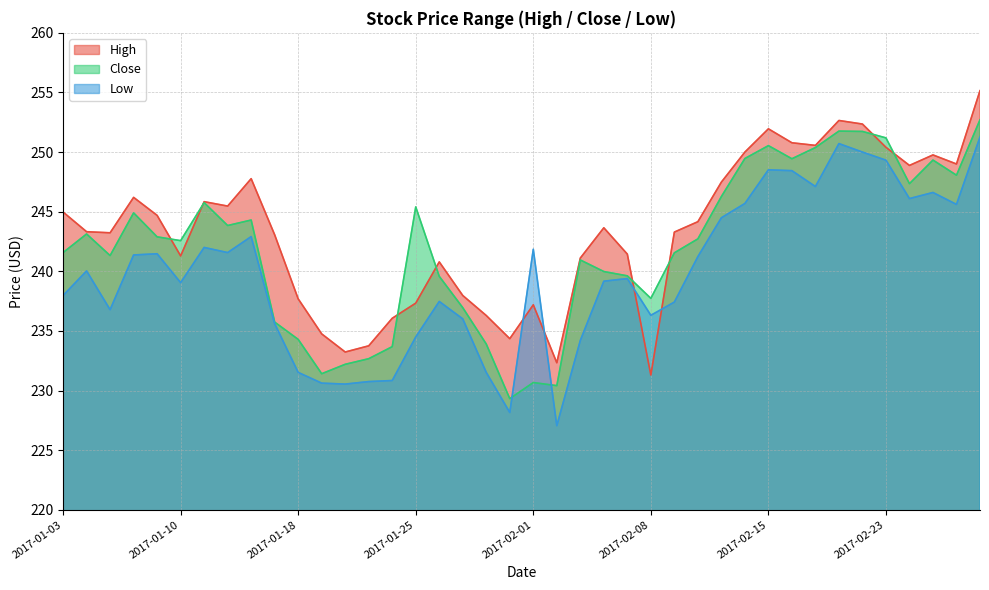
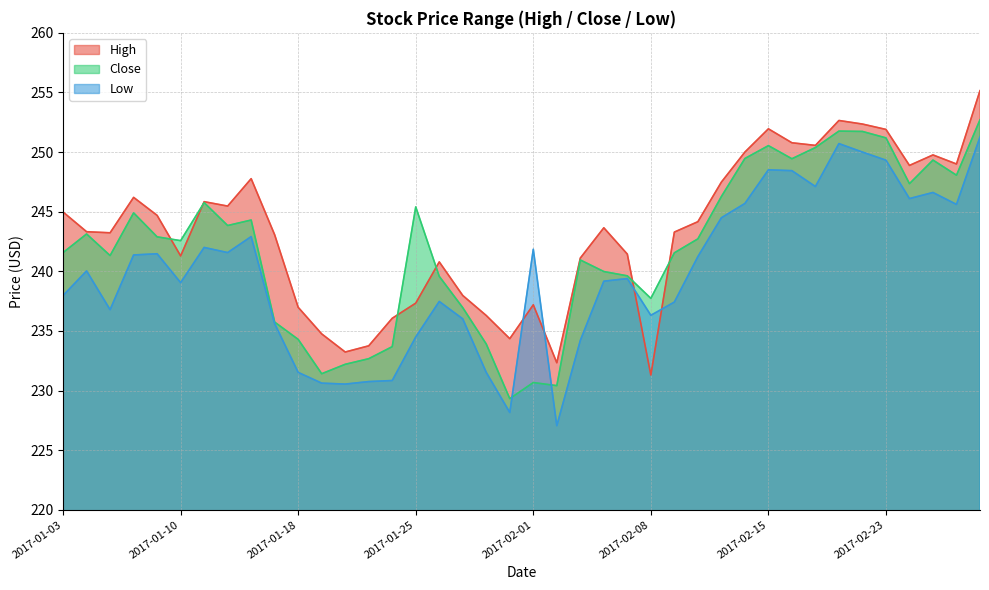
High, 2017-01-18: 237.7 -> 237.0
High, 2017-02-23: 250.4 -> 251.9
